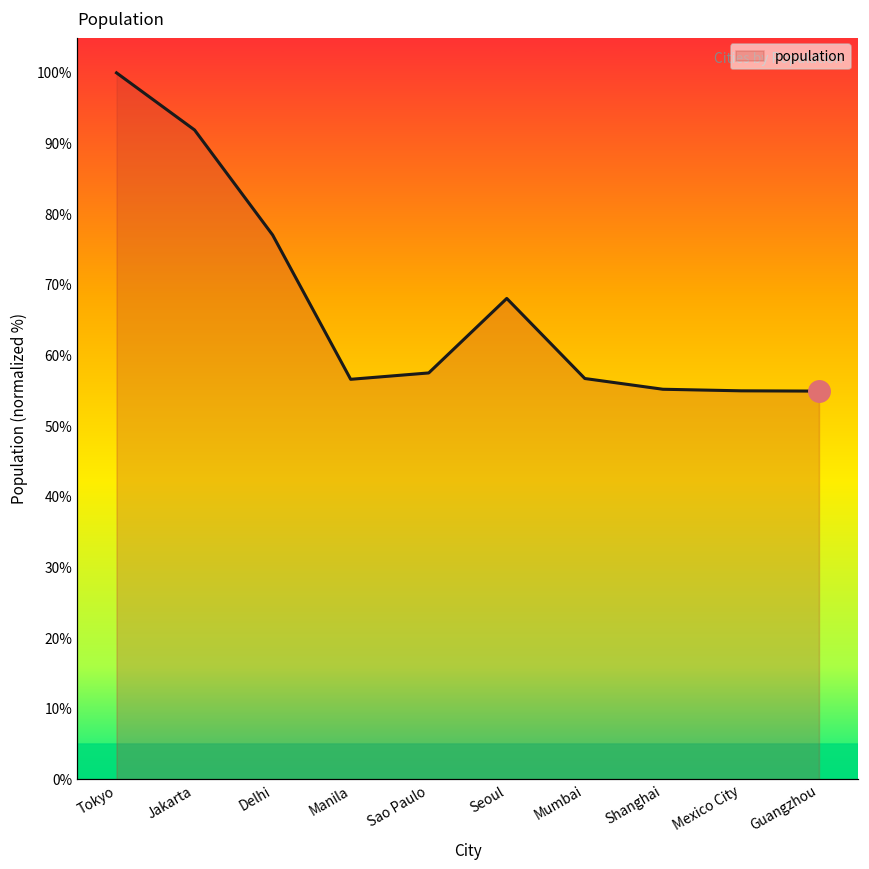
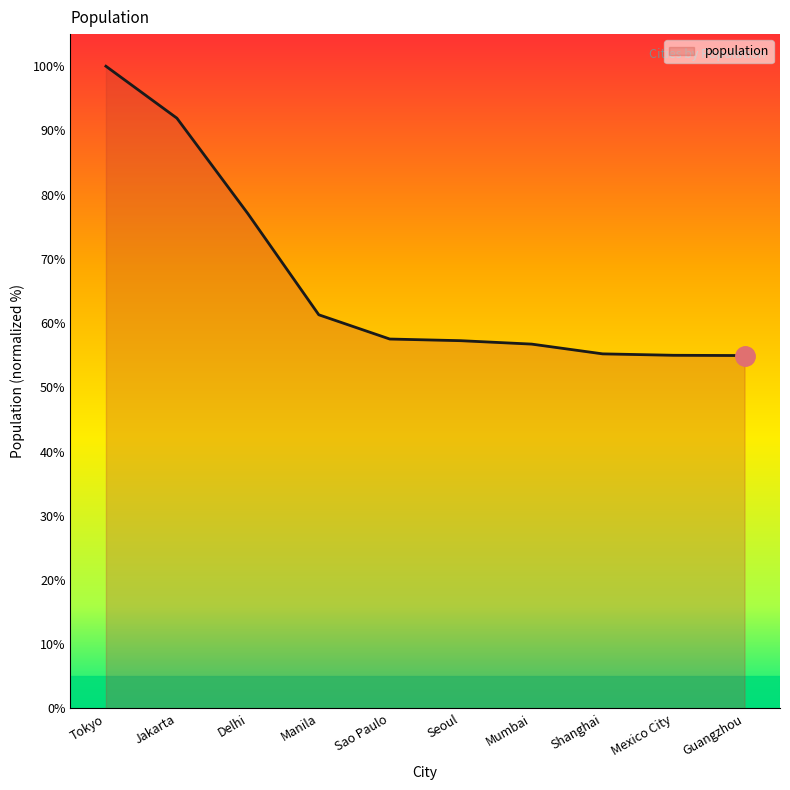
population, Manila: 57% -> 61%
population, Seoul: 68% -> 57%
